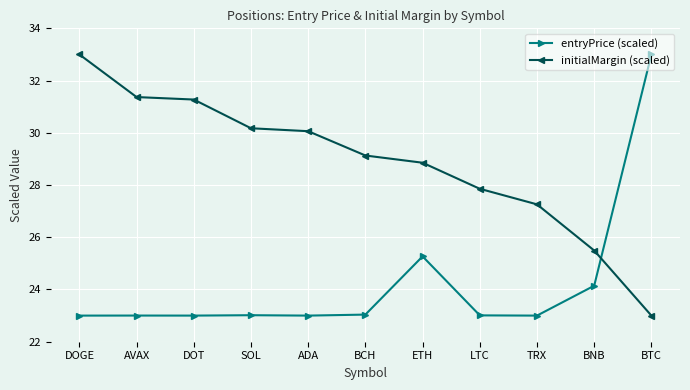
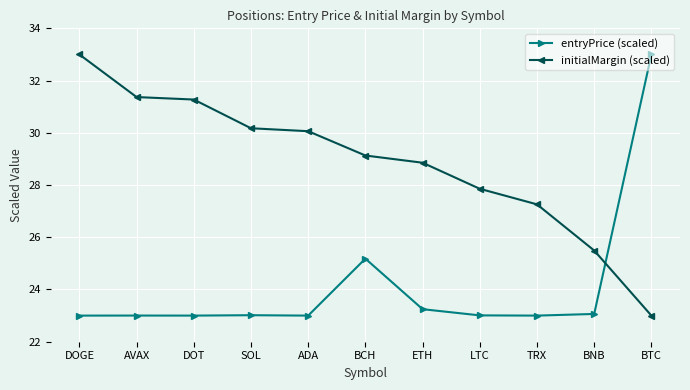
entryPrice (scaled), BCH: 23.0 -> 25.2
entryPrice (scaled), ETH: 25.3 -> 23.2
entryPrice (scaled), BNB: 24.1 -> 23.1
